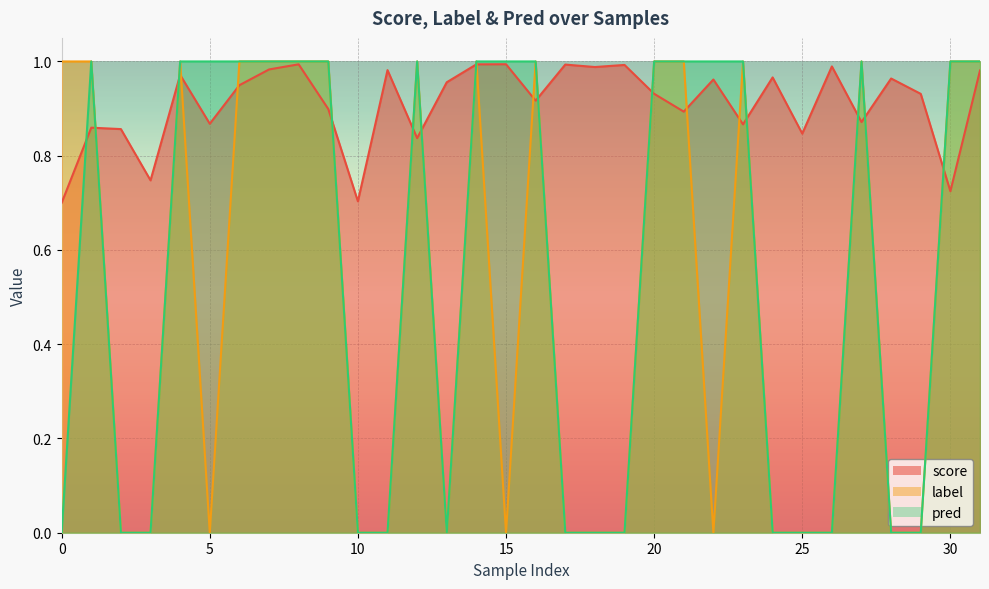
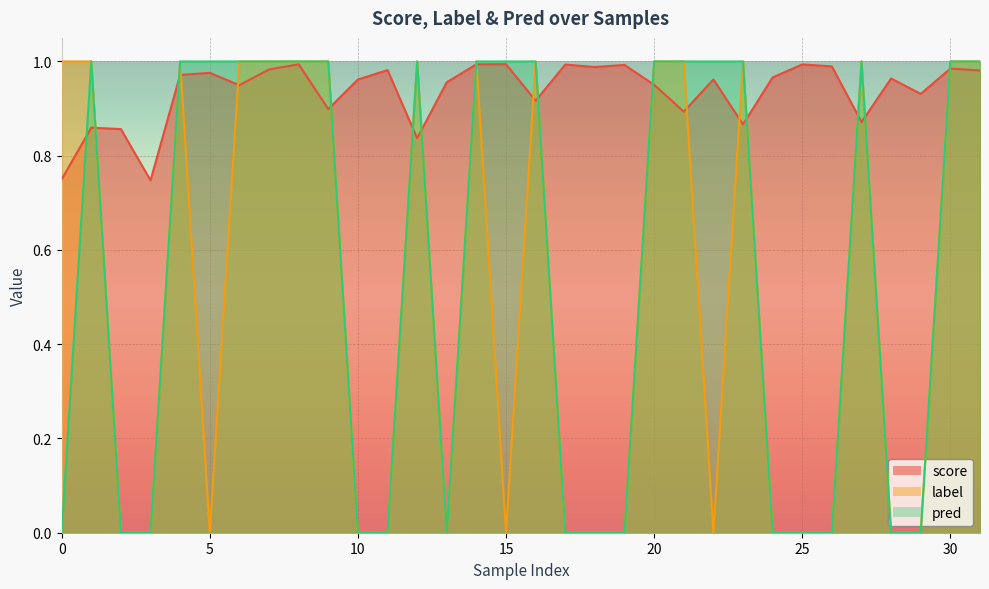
score, 0: 0.70 -> 0.75
score, 5: 0.87 -> 0.98
score, 10: 0.70 -> 0.96
score, 20: 0.93 -> 0.95
score, 25: 0.85 -> 0.99
score, 30: 0.72 -> 0.98
